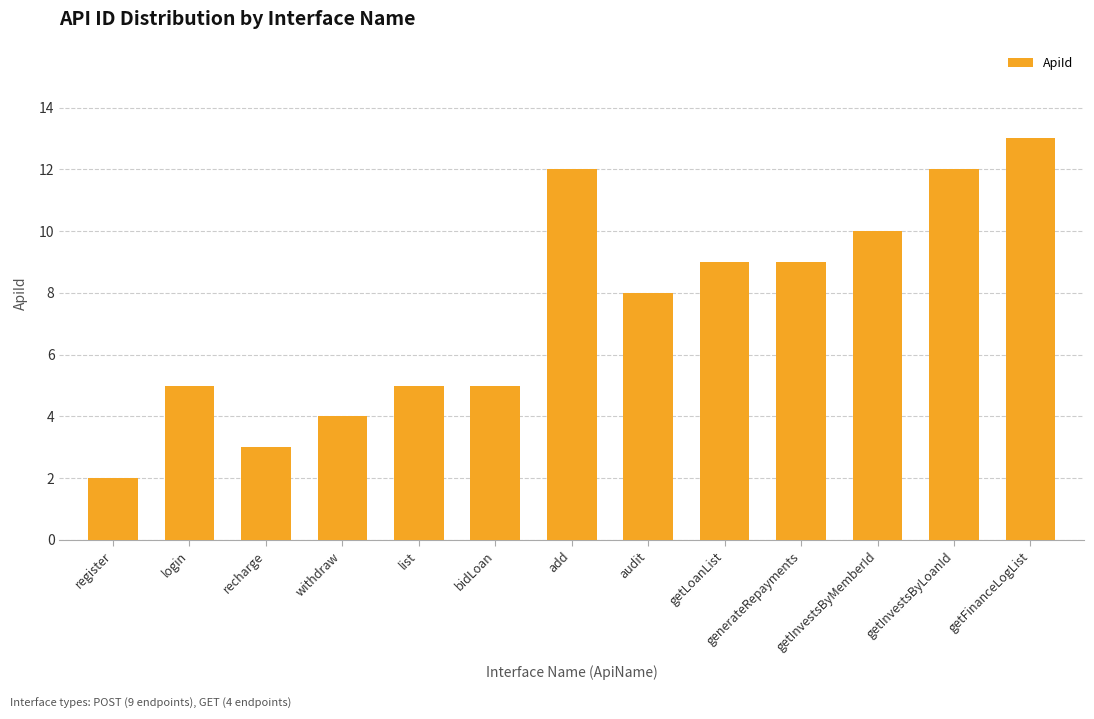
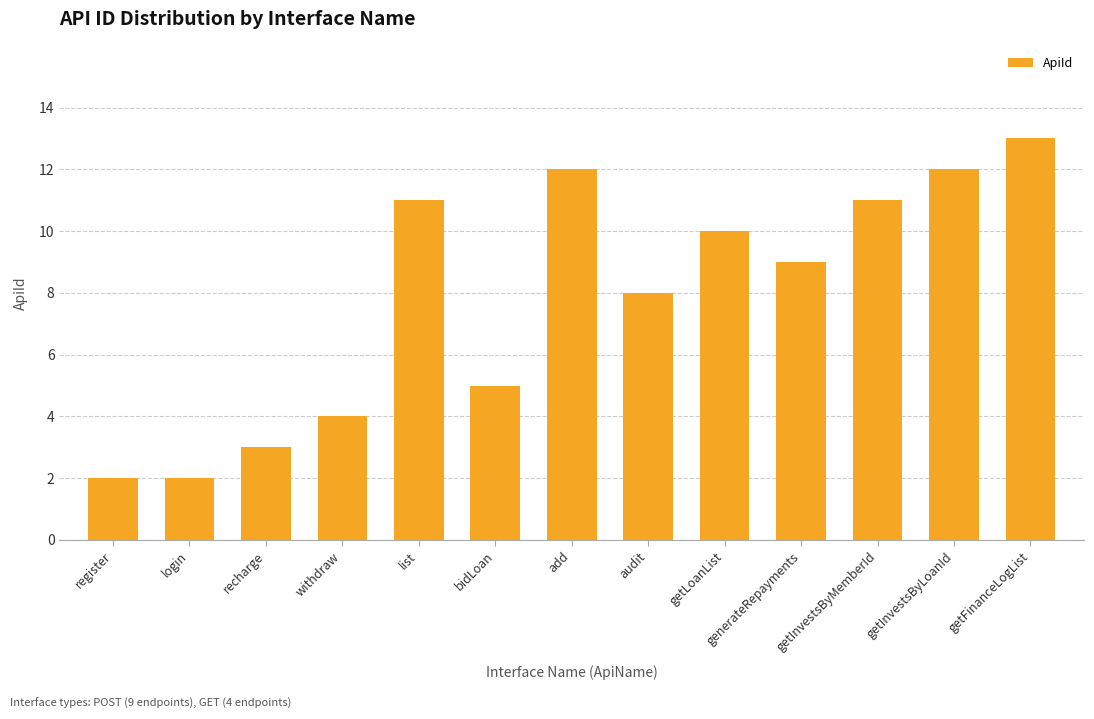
login: 5 -> 2
list: 5 -> 11
getLoanList: 9 -> 10
getInvestsByMemberId: 10 -> 11
